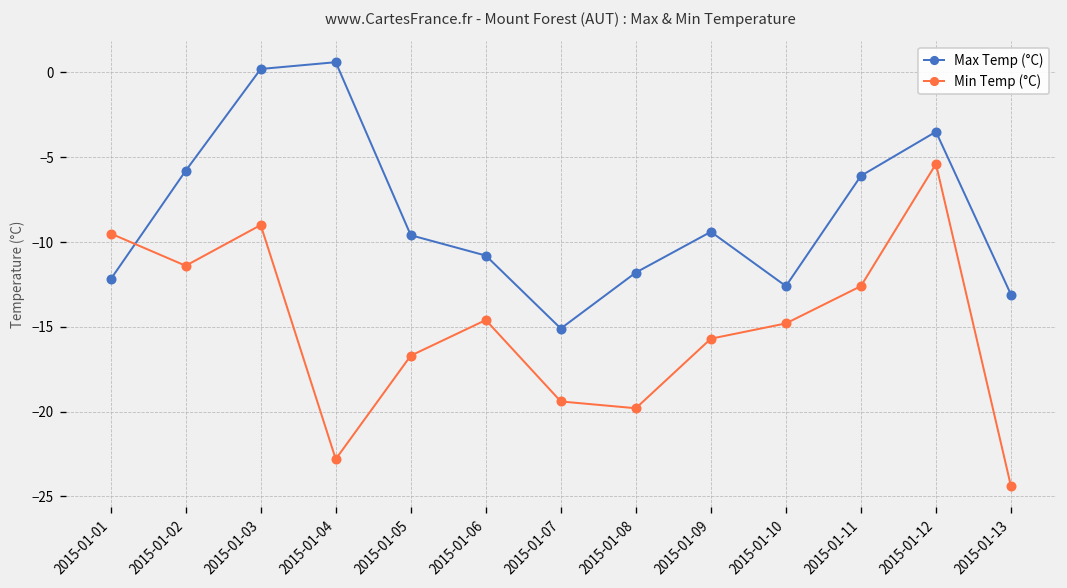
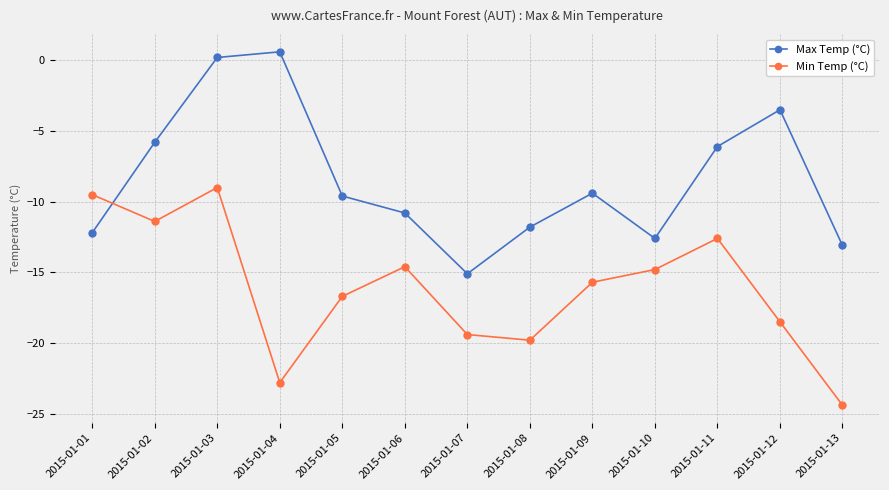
Min Temp (°C), 2015-01-12: -5.4 -> -18.5
